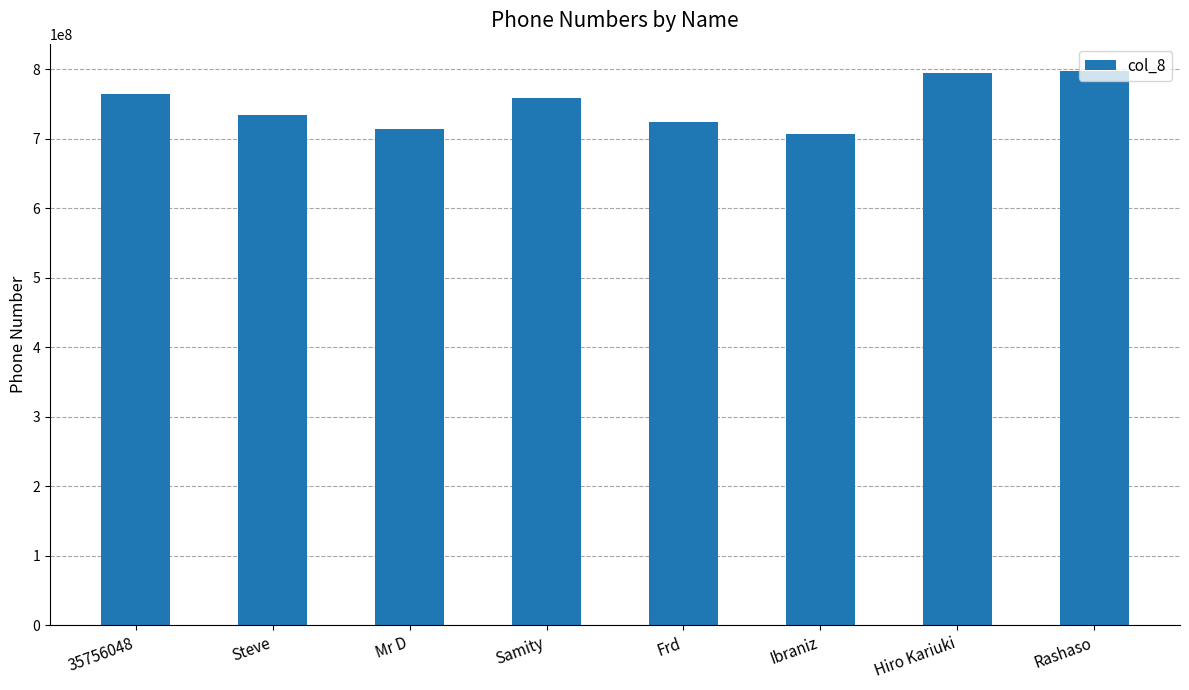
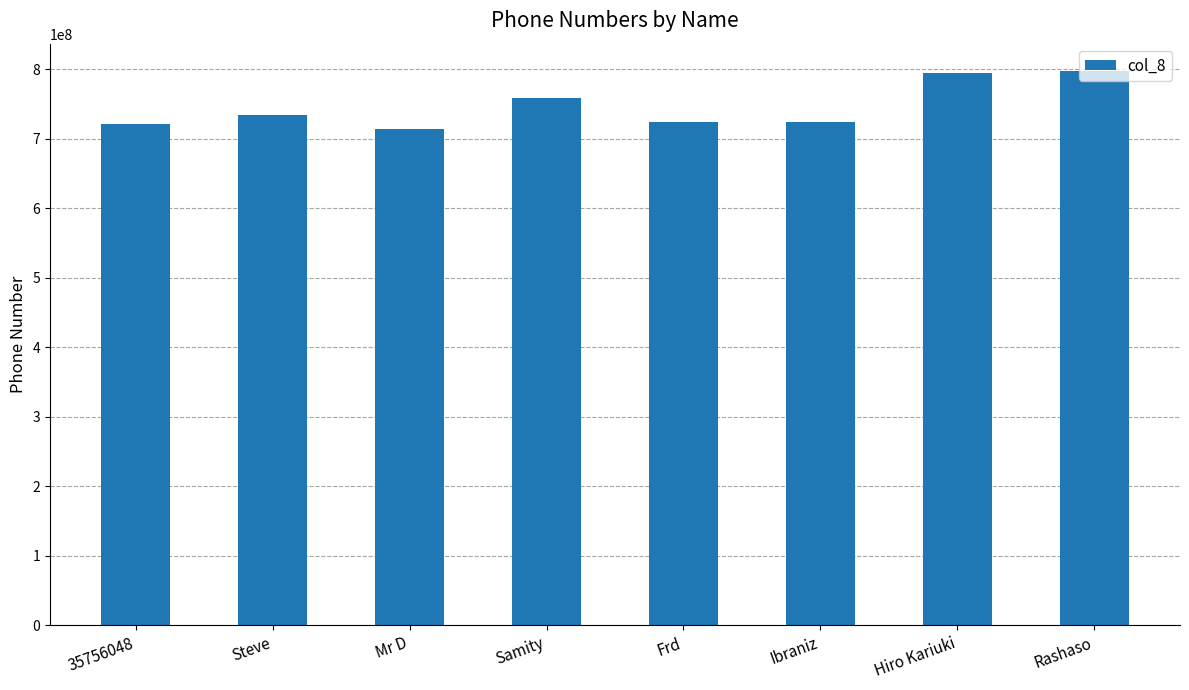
35756048: 760000000 -> 720000000
Ibraniz: 710000000 -> 720000000
